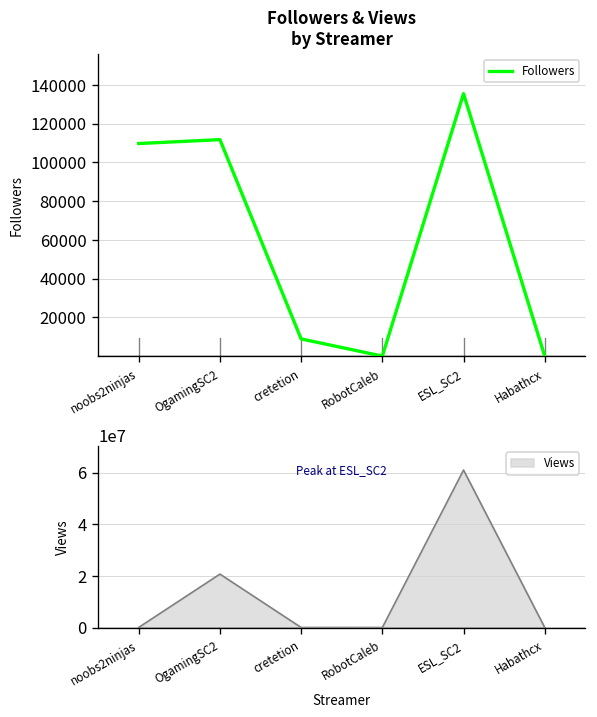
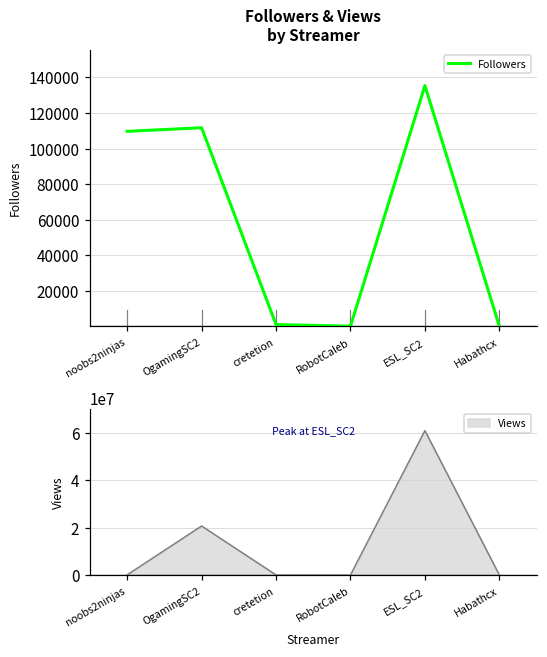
Followers & Views by Streamer, cretetion: 9000 -> 1000
